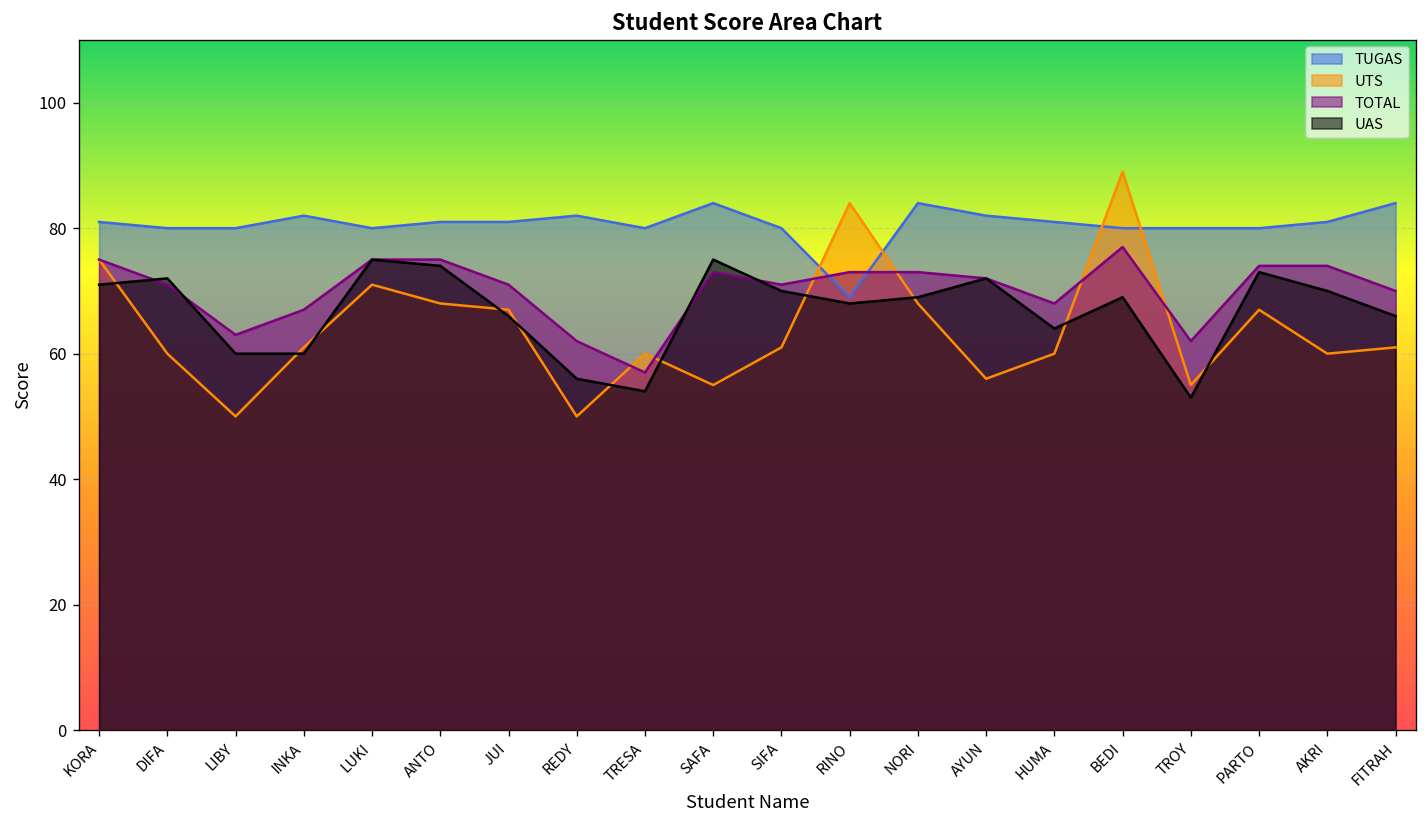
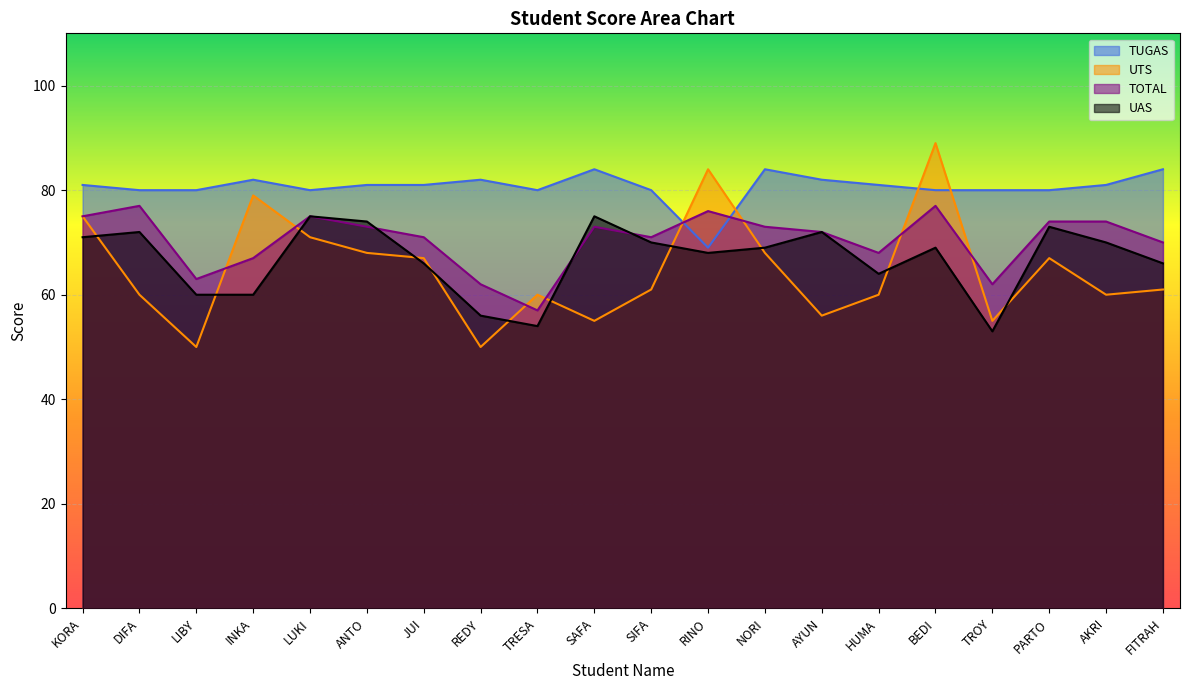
TOTAL, DIFA: 71 -> 77
UTS, INKA: 61 -> 79
TOTAL, ANTO: 75 -> 73
TOTAL, RINO: 73 -> 76
